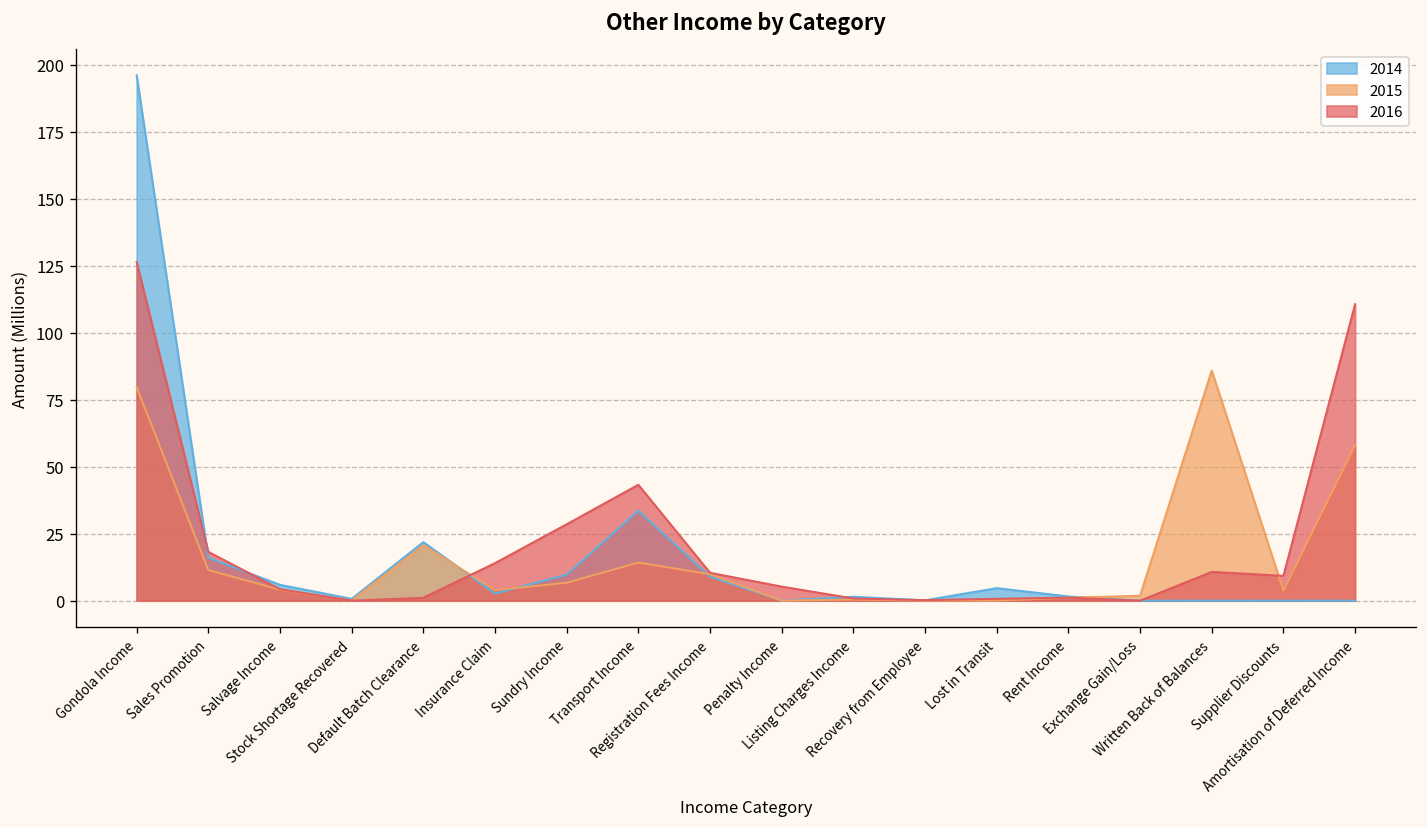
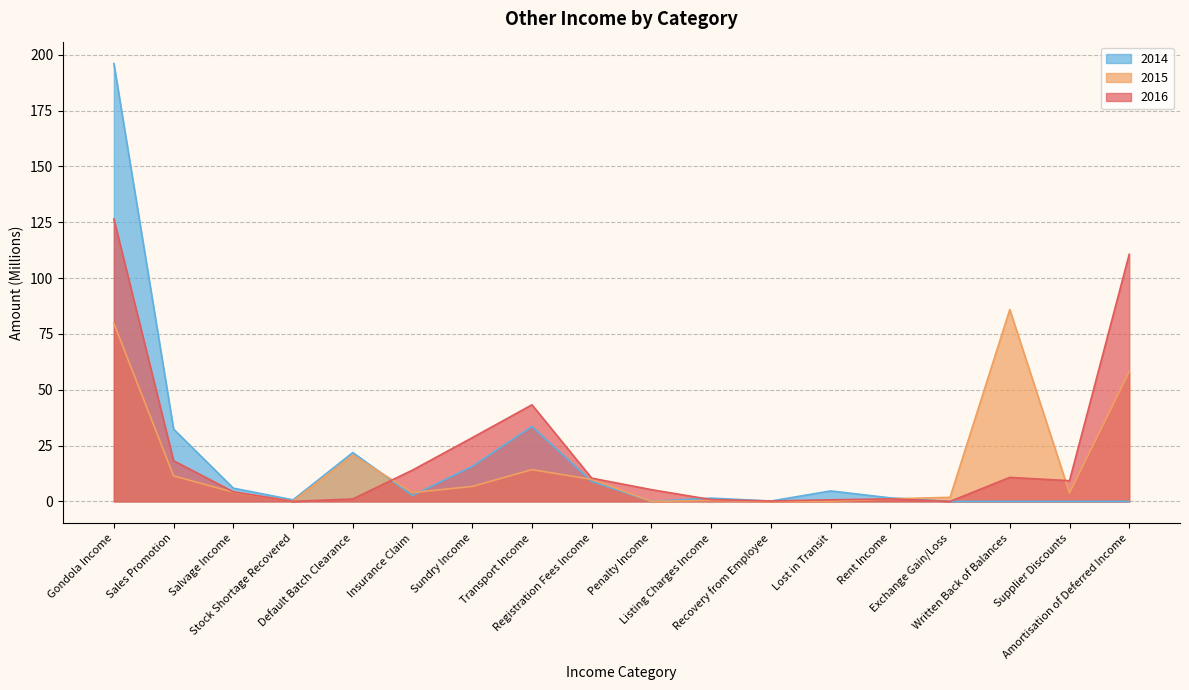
2014, Sales Promotion: 16 -> 32
2014, Sundry Income: 10 -> 16
